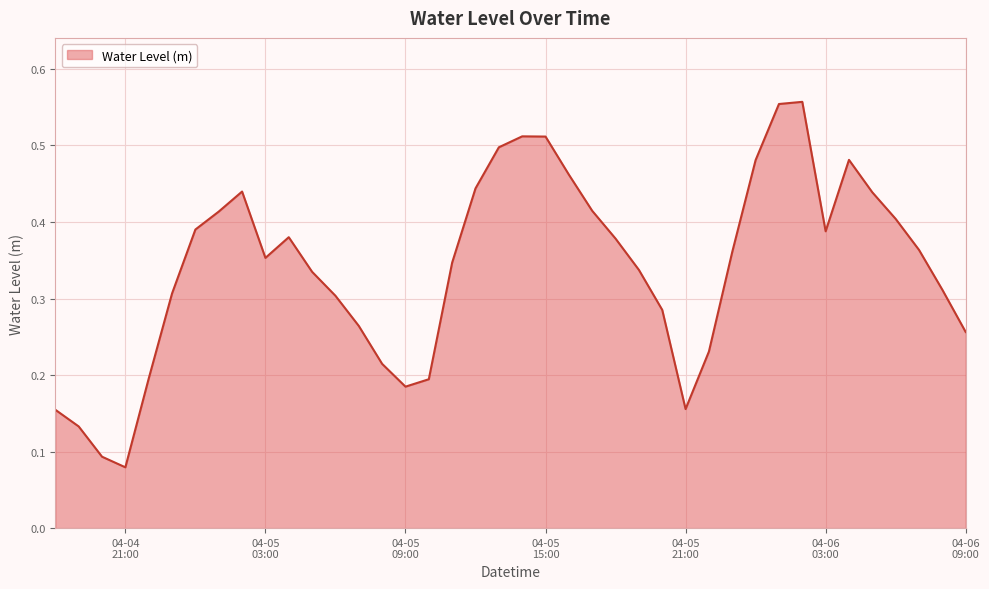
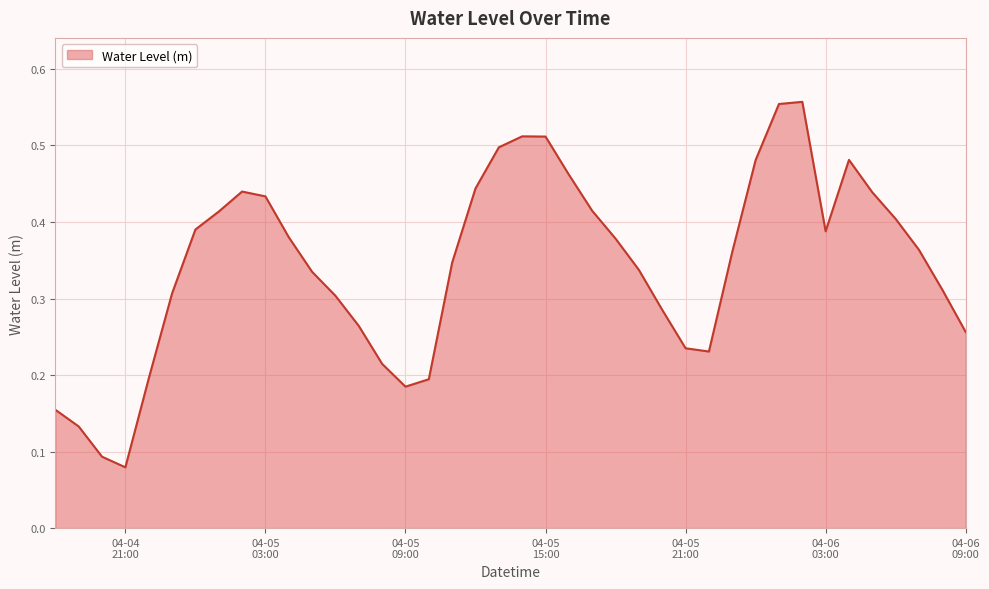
04-05 03:00: 0.35 -> 0.43
04-05 21:00: 0.16 -> 0.23
